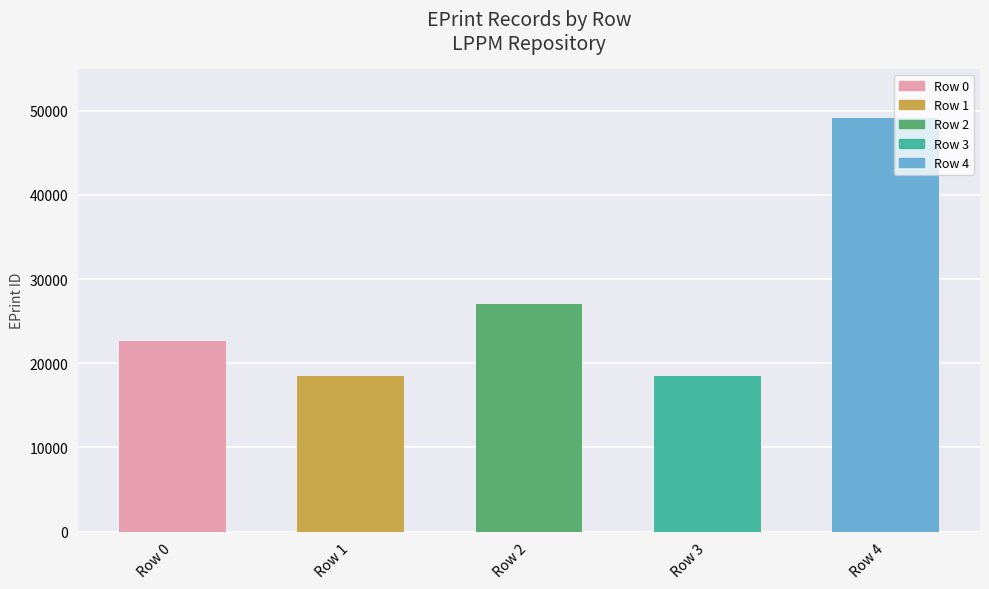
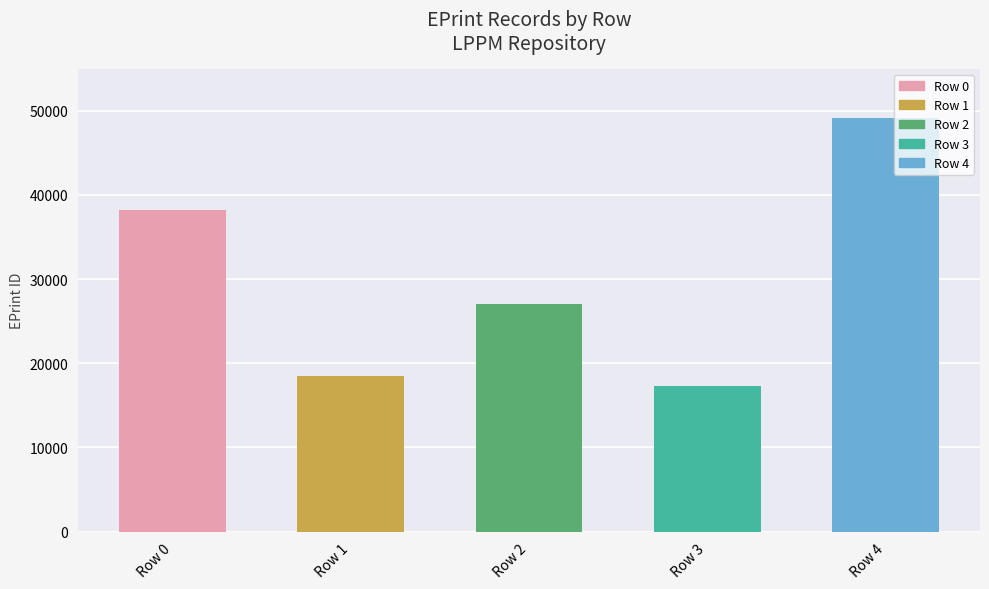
Row 0: 23000 -> 38000
Row 3: 18000 -> 17000
